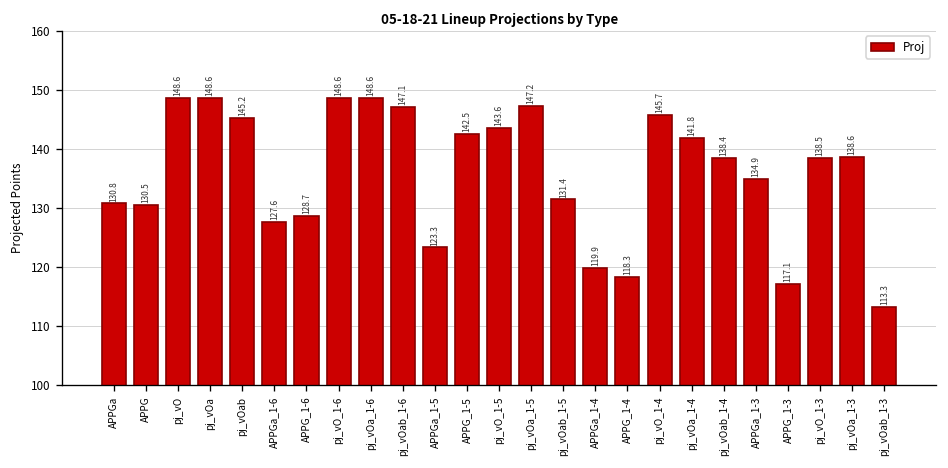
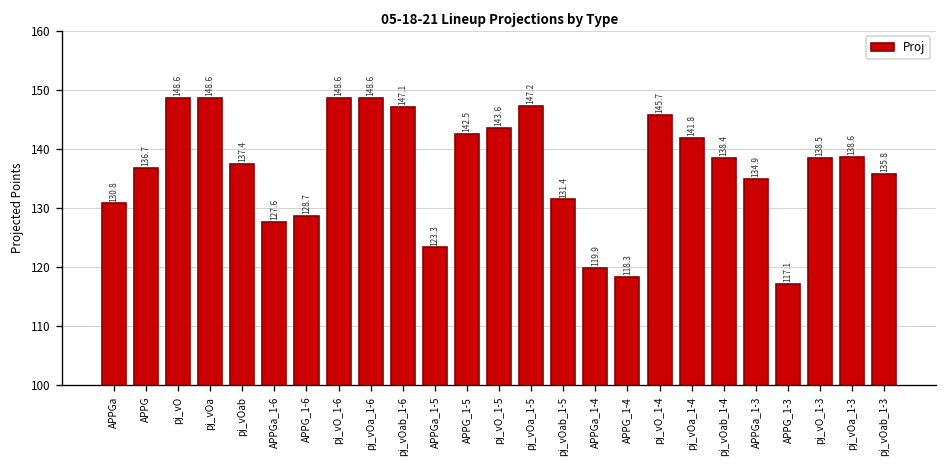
APPG: 130.5 -> 136.7
pj_vOab: 145.2 -> 137.4
pj_vOab_1-3: 113.3 -> 135.8
